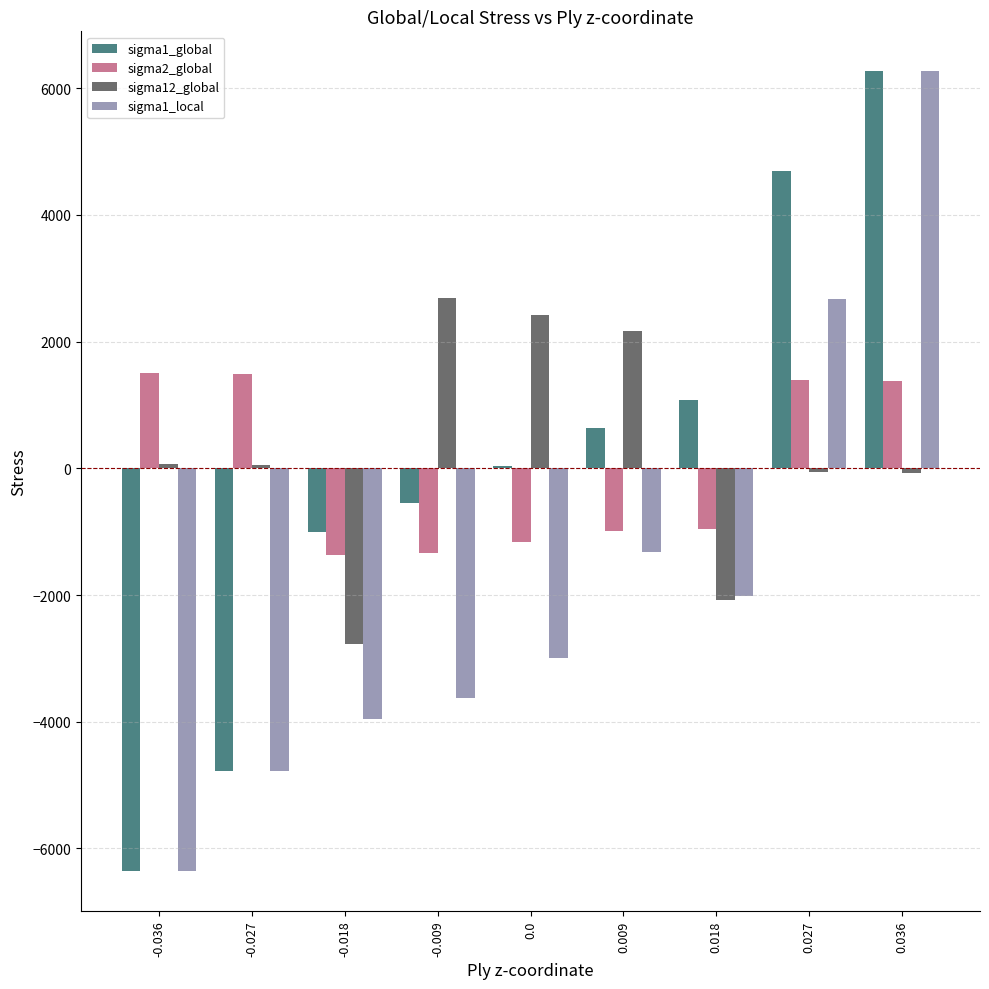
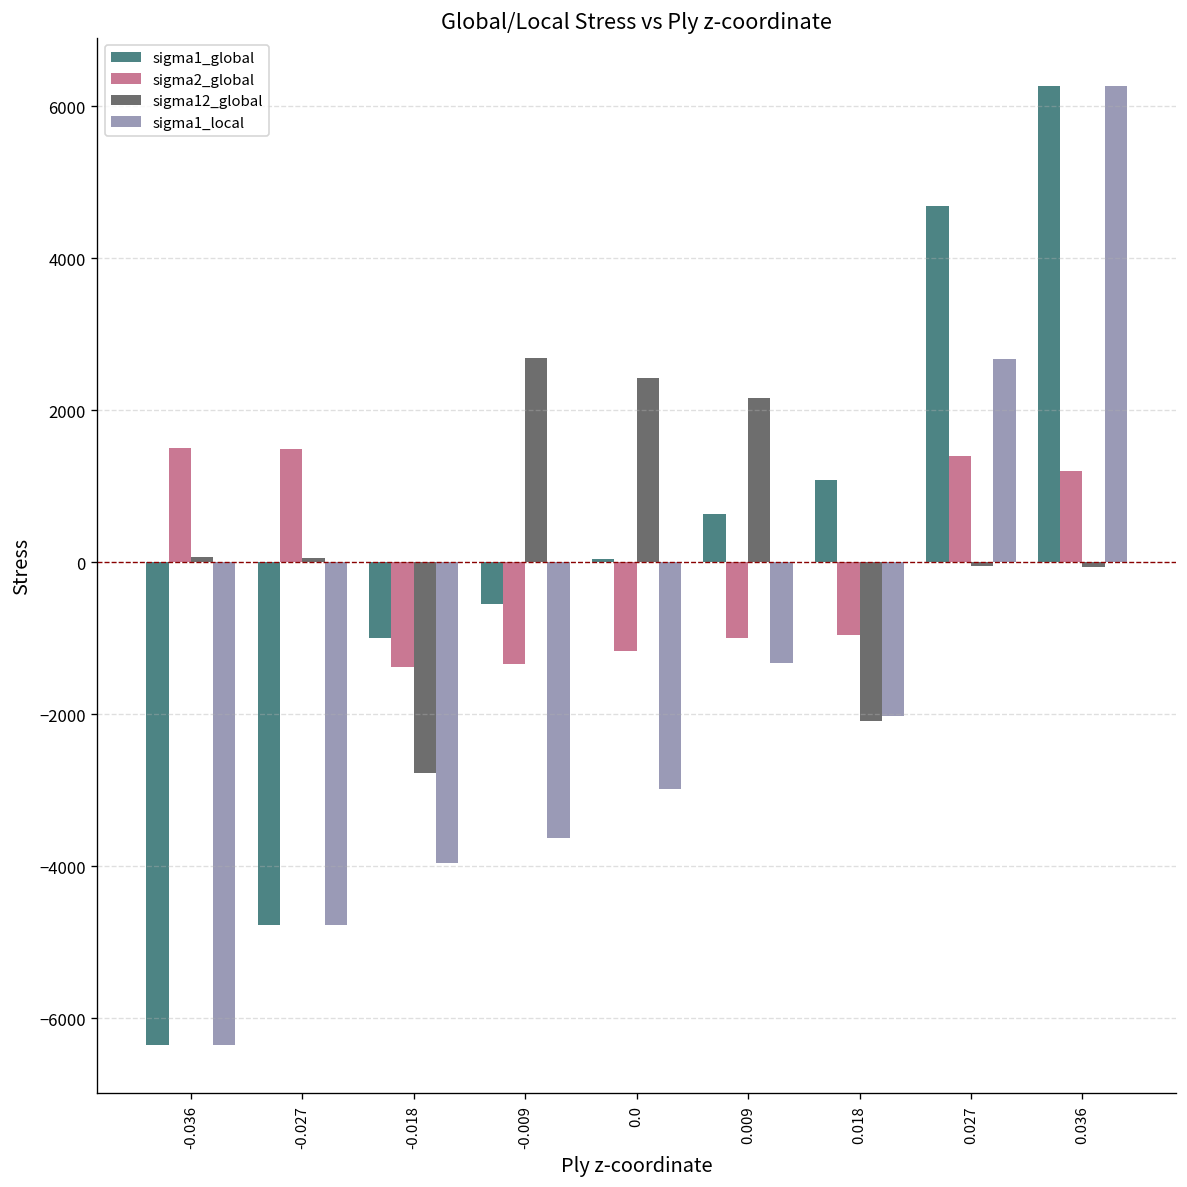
sigma2_global, 0.036: 1400 -> 1200
